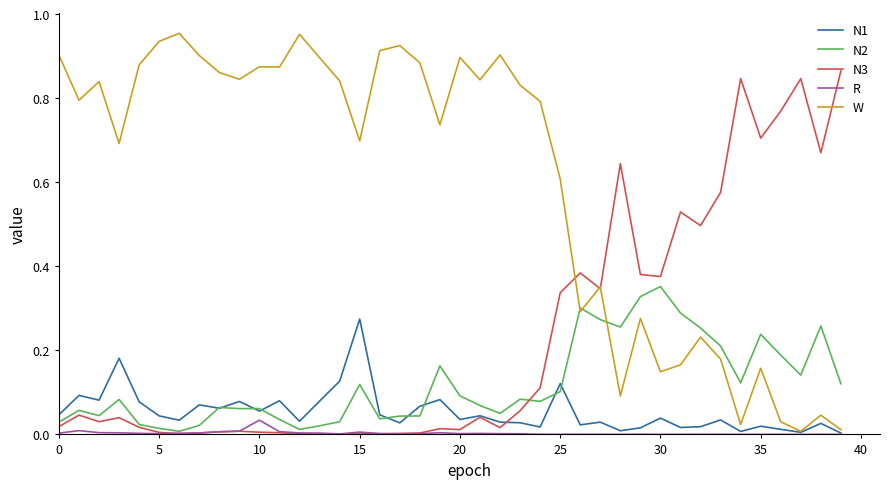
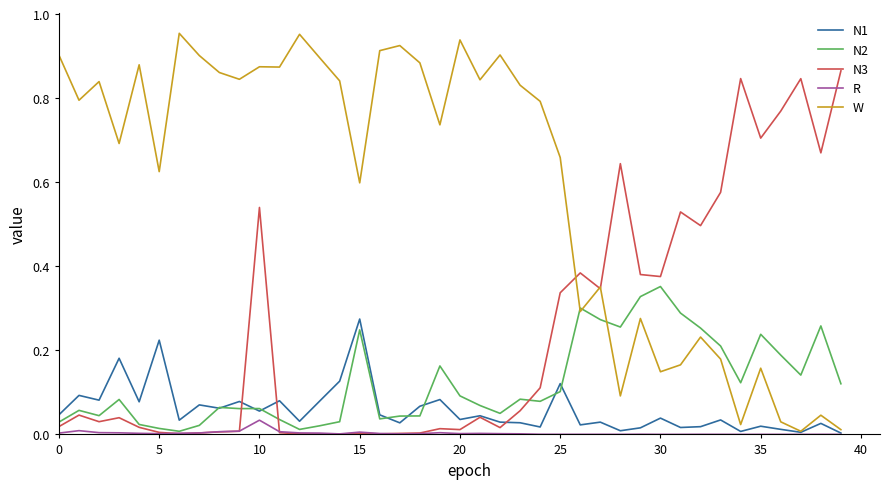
N1, 5: 0.04 -> 0.22
W, 5: 0.94 -> 0.63
N3, 10: 0.01 -> 0.54
N2, 15: 0.12 -> 0.25
W, 15: 0.70 -> 0.60
W, 20: 0.90 -> 0.94
W, 25: 0.61 -> 0.66
